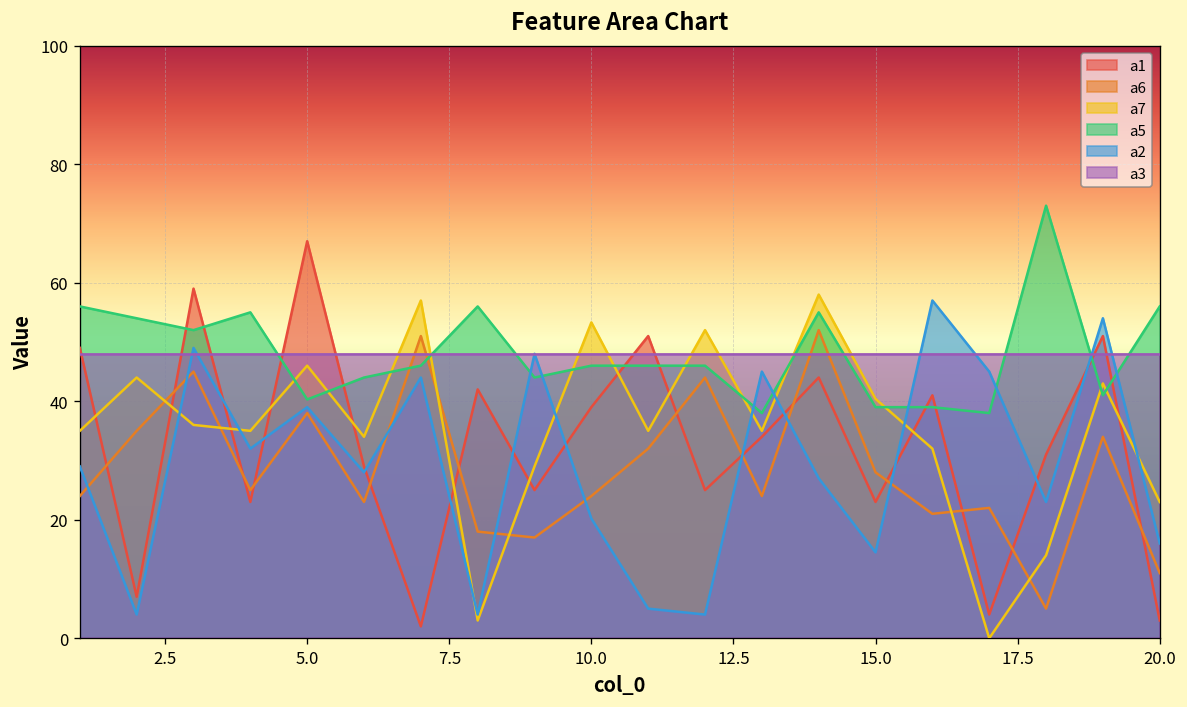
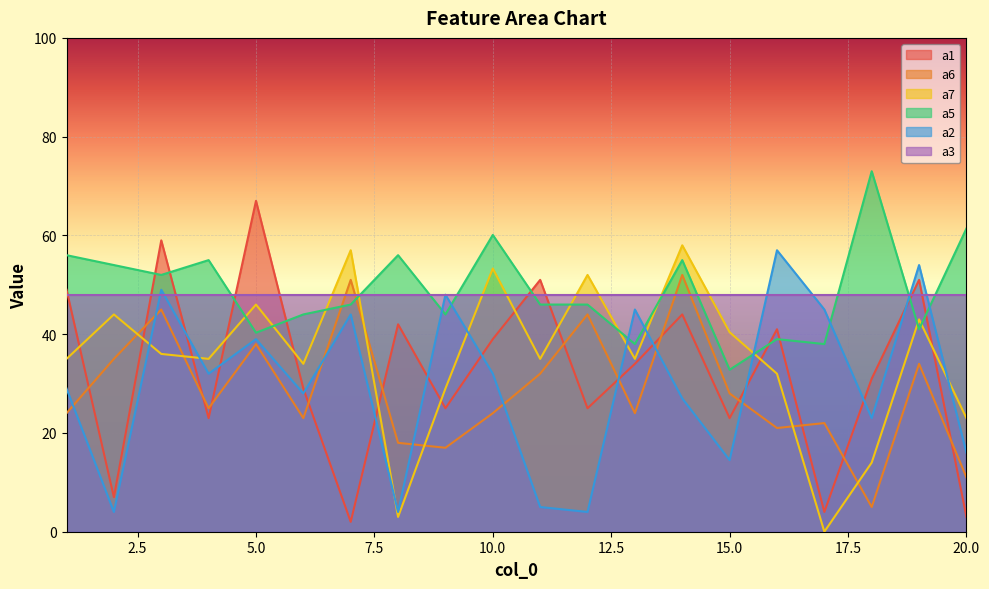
a5, 10.0: 46 -> 60
a2, 10.0: 20 -> 32
a5, 15.0: 39 -> 33
a5, 20.0: 56 -> 61
